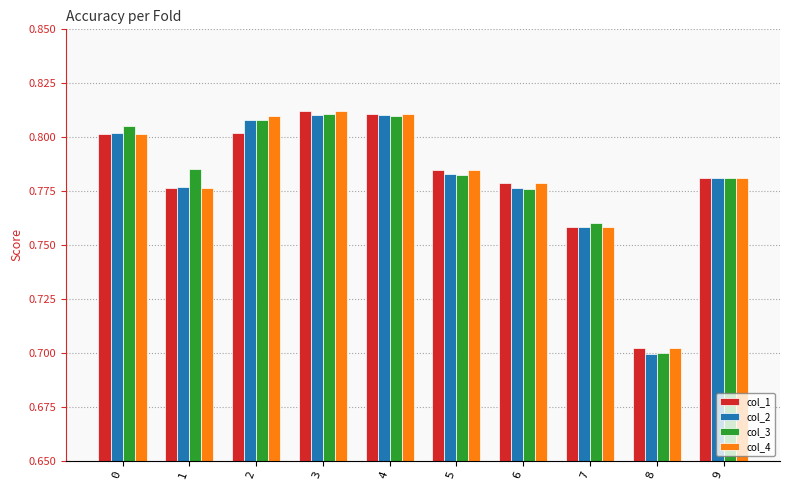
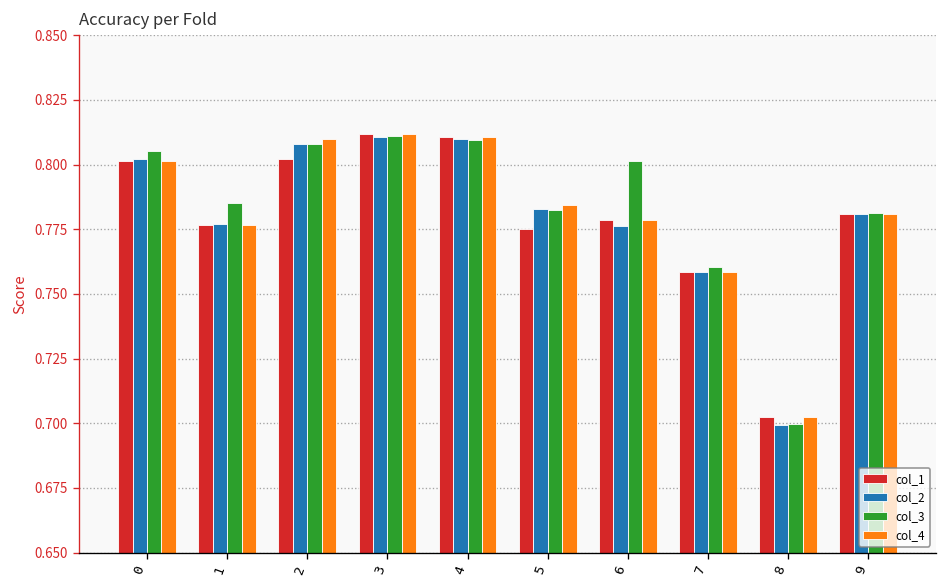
col_1, 5: 0.785 -> 0.775
col_3, 6: 0.776 -> 0.801
